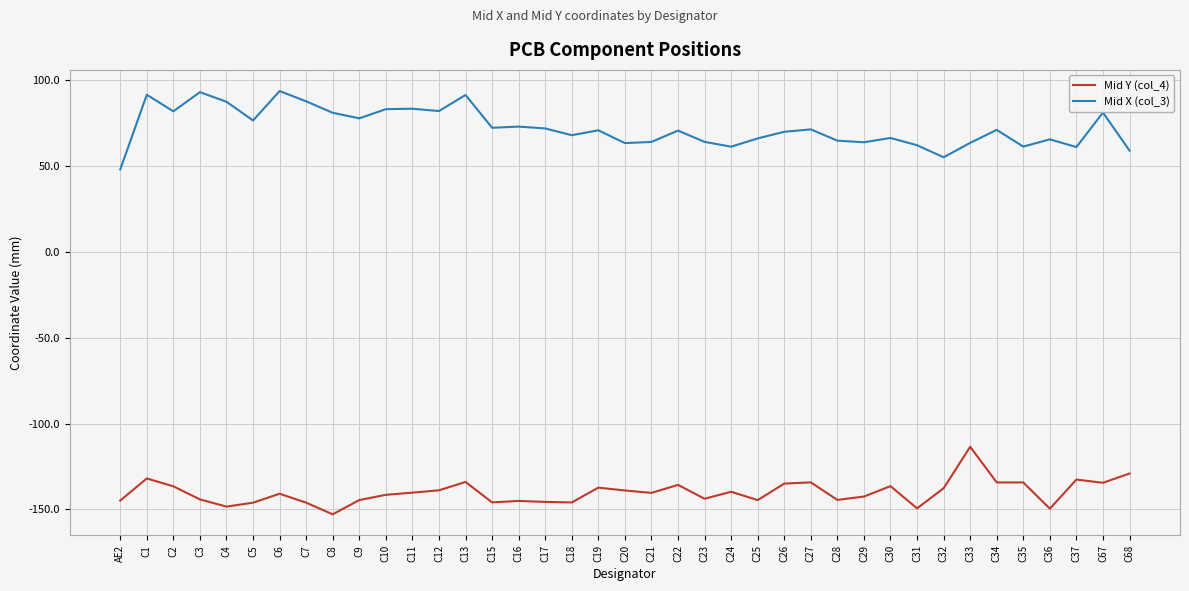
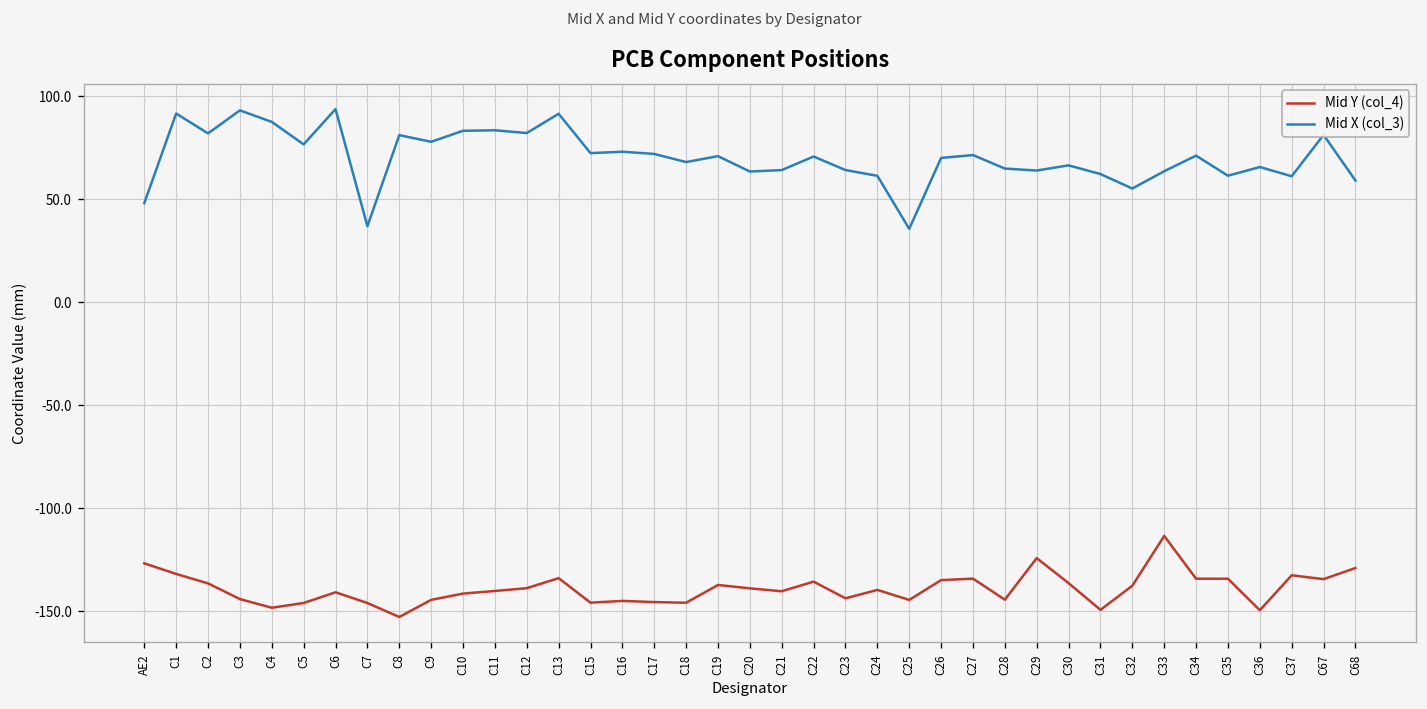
Mid Y (col_4), AE2: -145 -> -127
Mid X (col_3), C7: 88 -> 37
Mid X (col_3), C25: 66 -> 35
Mid Y (col_4), C29: -142 -> -124
